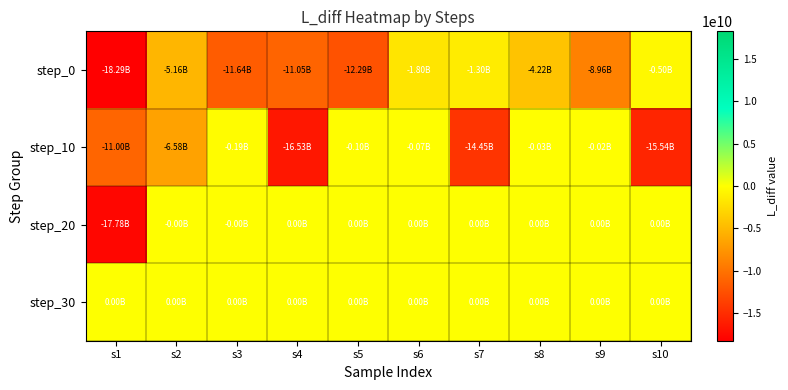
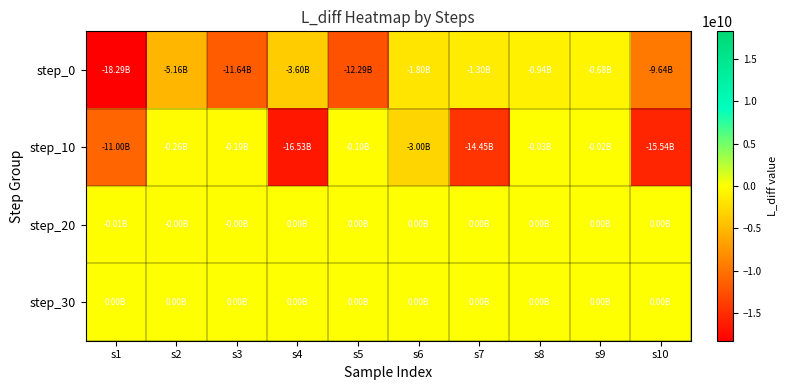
step_0, s4: -11.05B -> -3.60B
step_0, s8: -4.22B -> -0.94B
step_0, s9: -8.96B -> -0.68B
step_0, s10: -0.50B -> -9.64B
step_10, s2: -6.58B -> -0.26B
step_10, s6: -0.07B -> -3.00B
step_20, s1: -17.78B -> -0.01B
